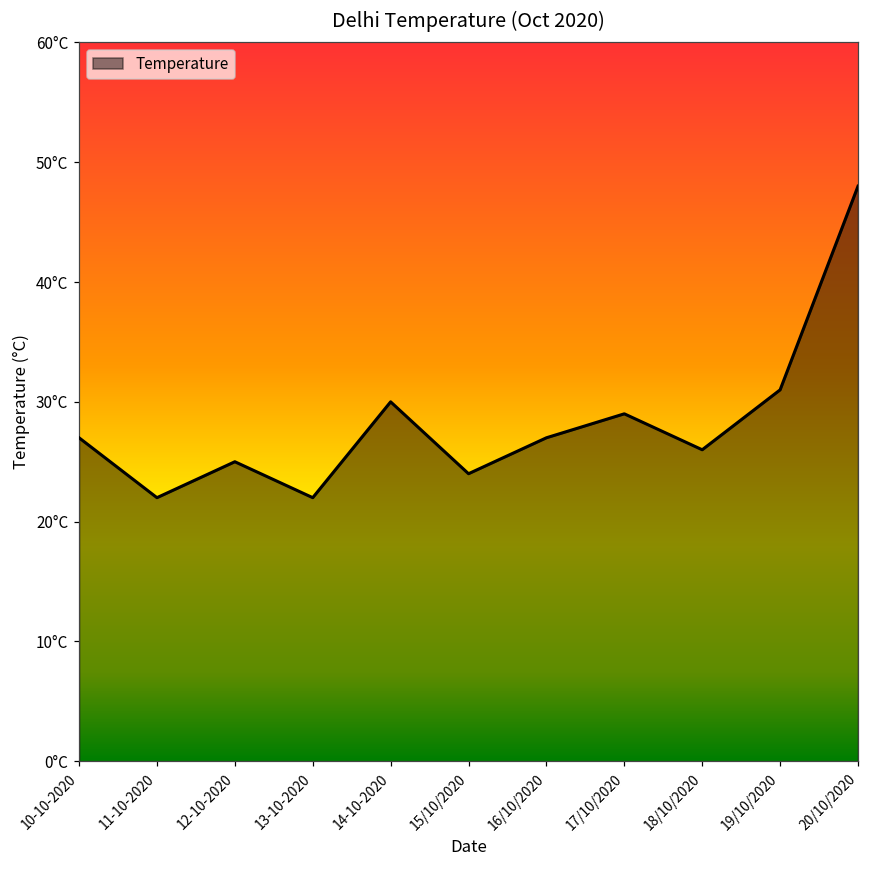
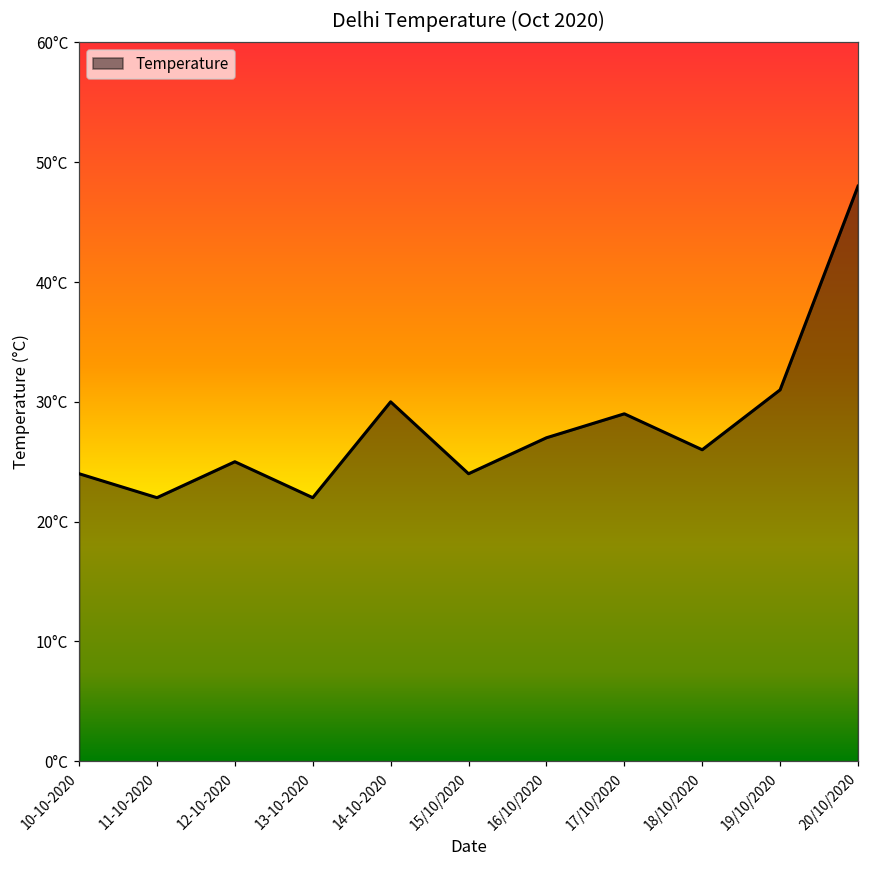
10-10-2020: 27°C -> 24°C
